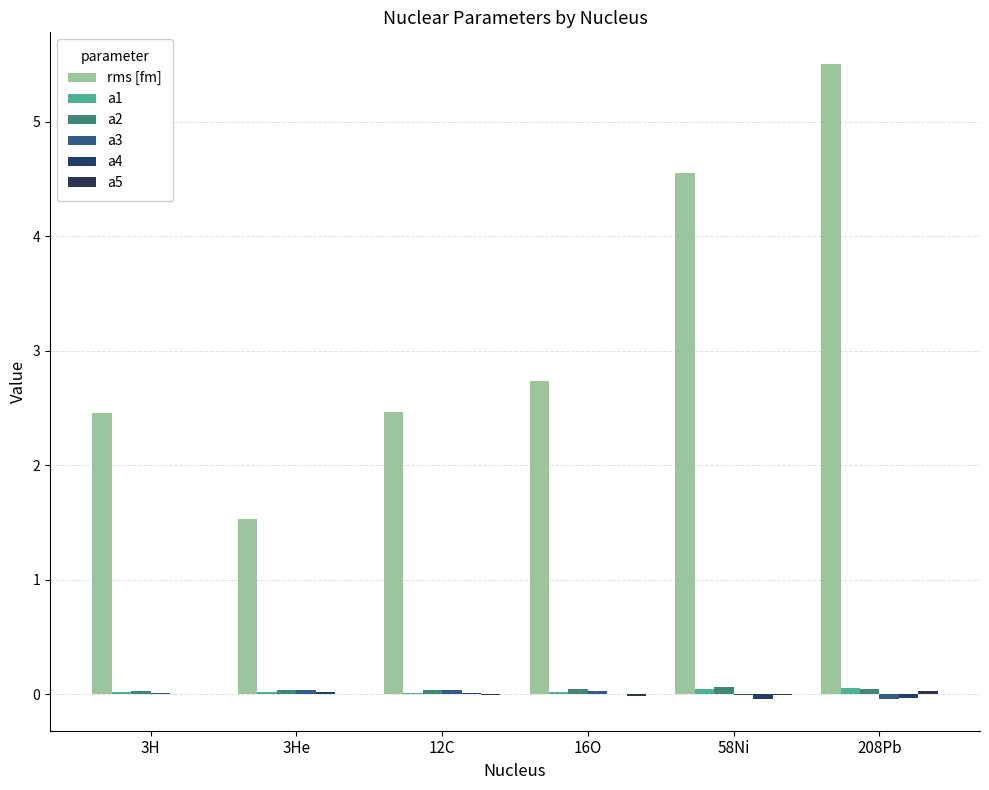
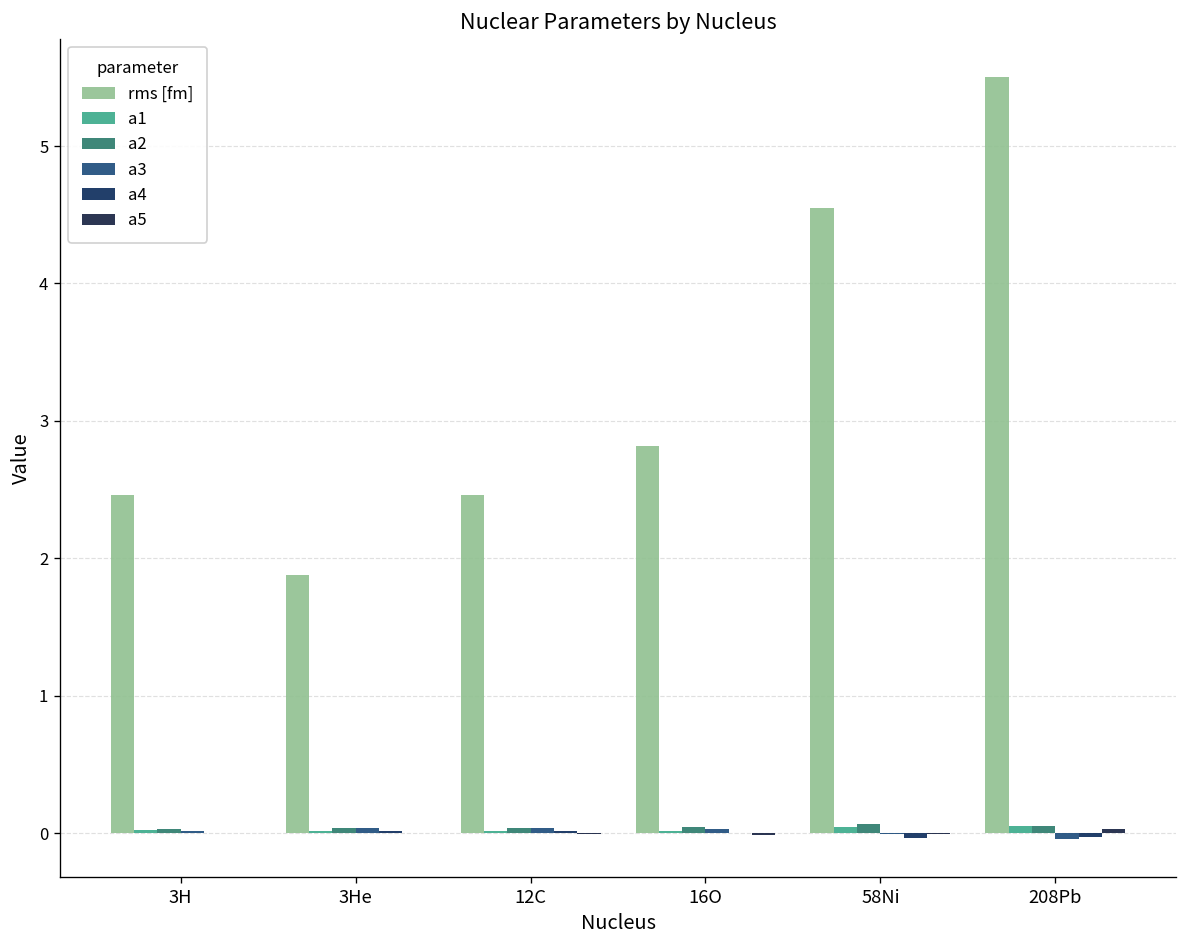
rms [fm], 3He: 1.53 -> 1.88
rms [fm], 16O: 2.74 -> 2.82
